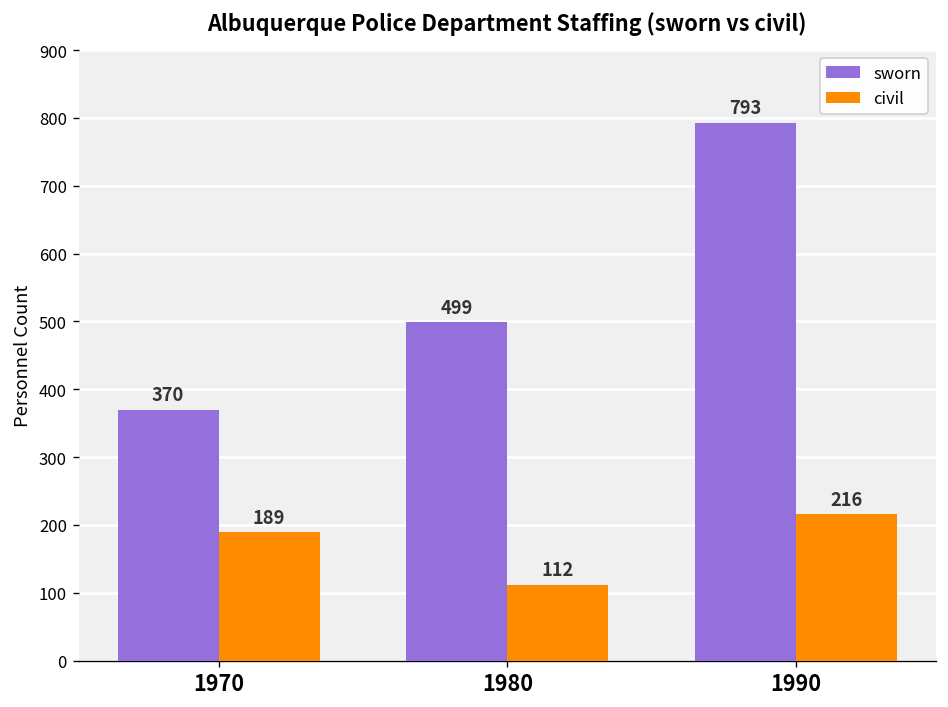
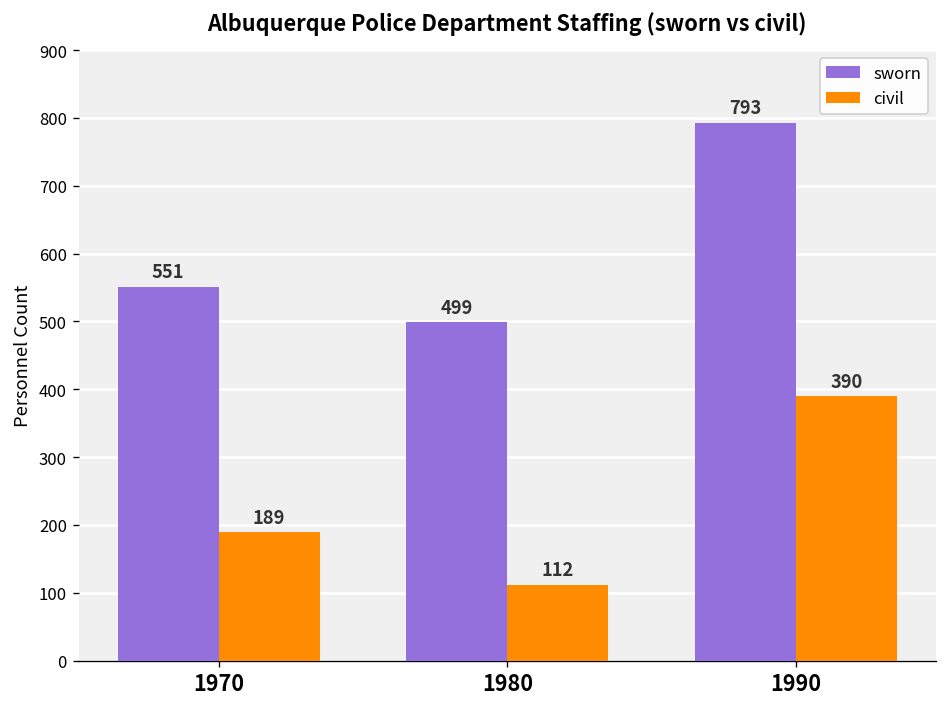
sworn, 1970: 370 -> 551
civil, 1990: 216 -> 390
